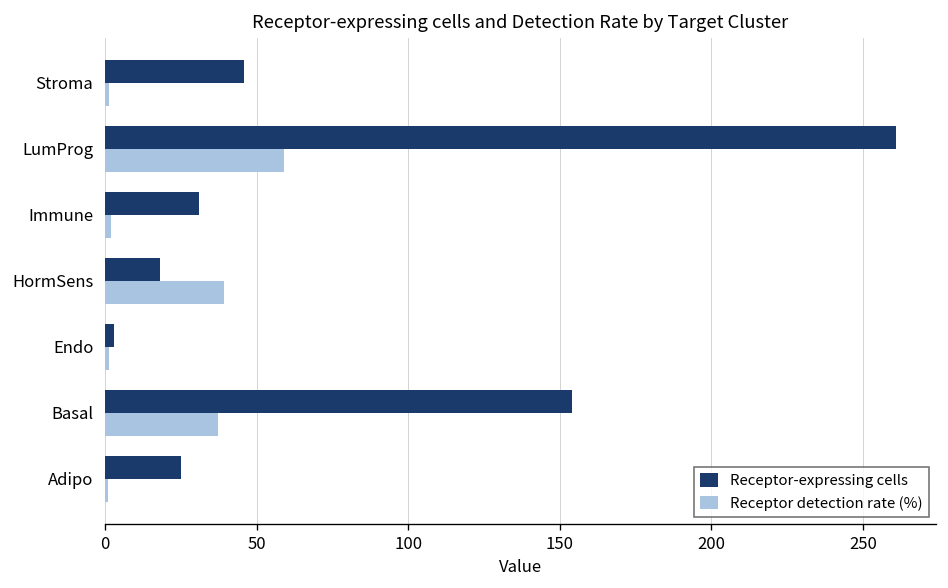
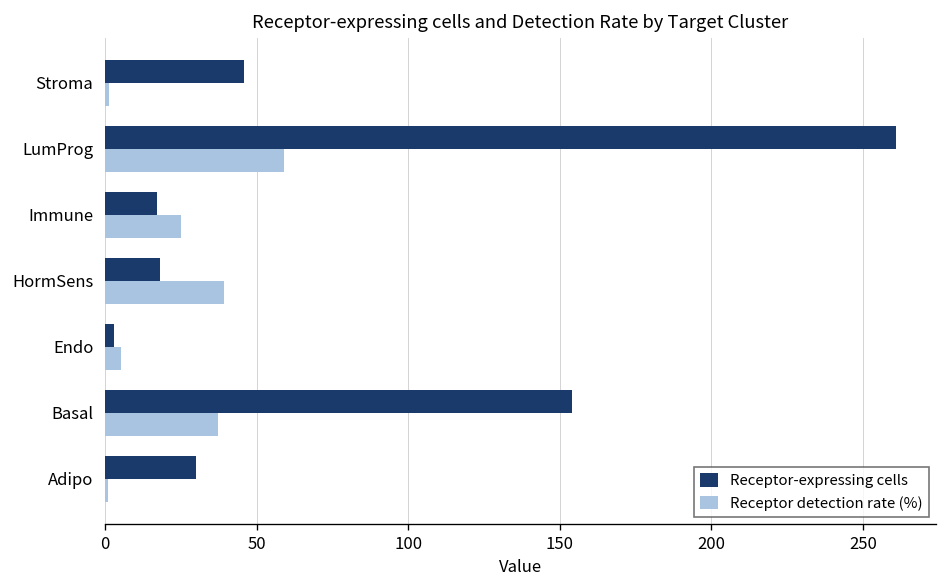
Receptor-expressing cells, Immune: 31 -> 17
Receptor detection rate (%), Immune: 2 -> 25
Receptor detection rate (%), Endo: 1 -> 5
Receptor-expressing cells, Adipo: 25 -> 30
